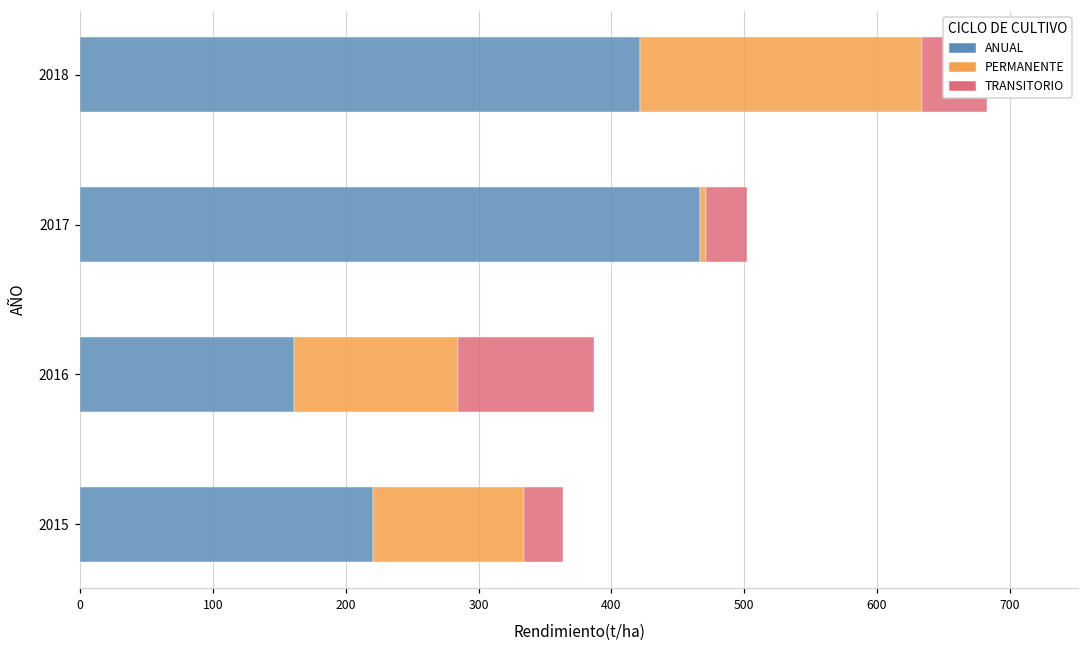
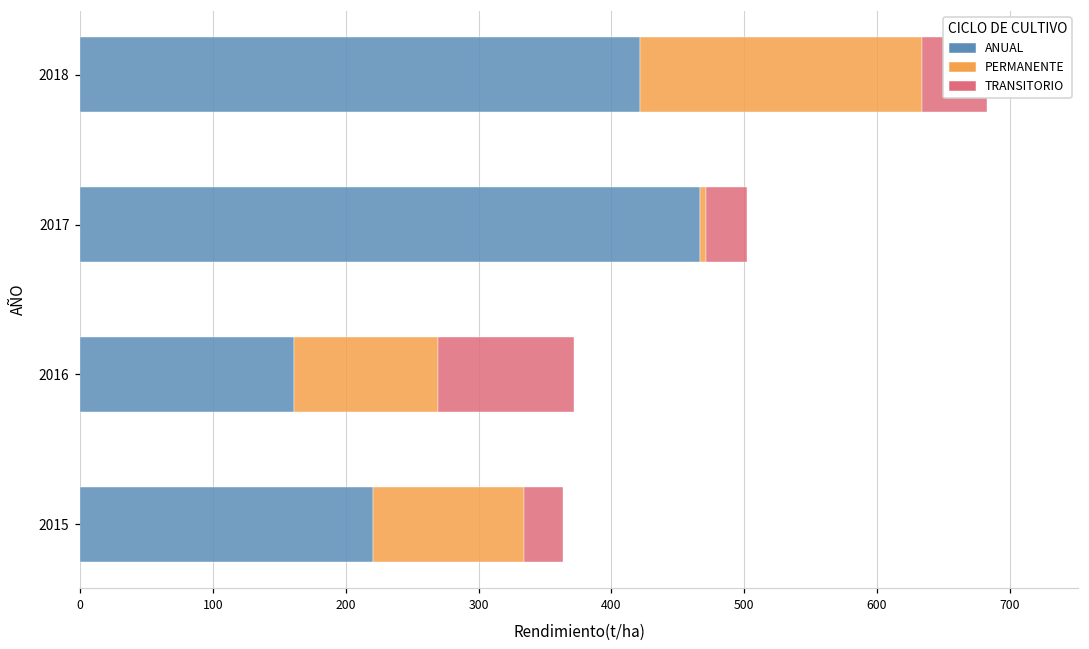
PERMANENTE, 2016: 124 -> 108
